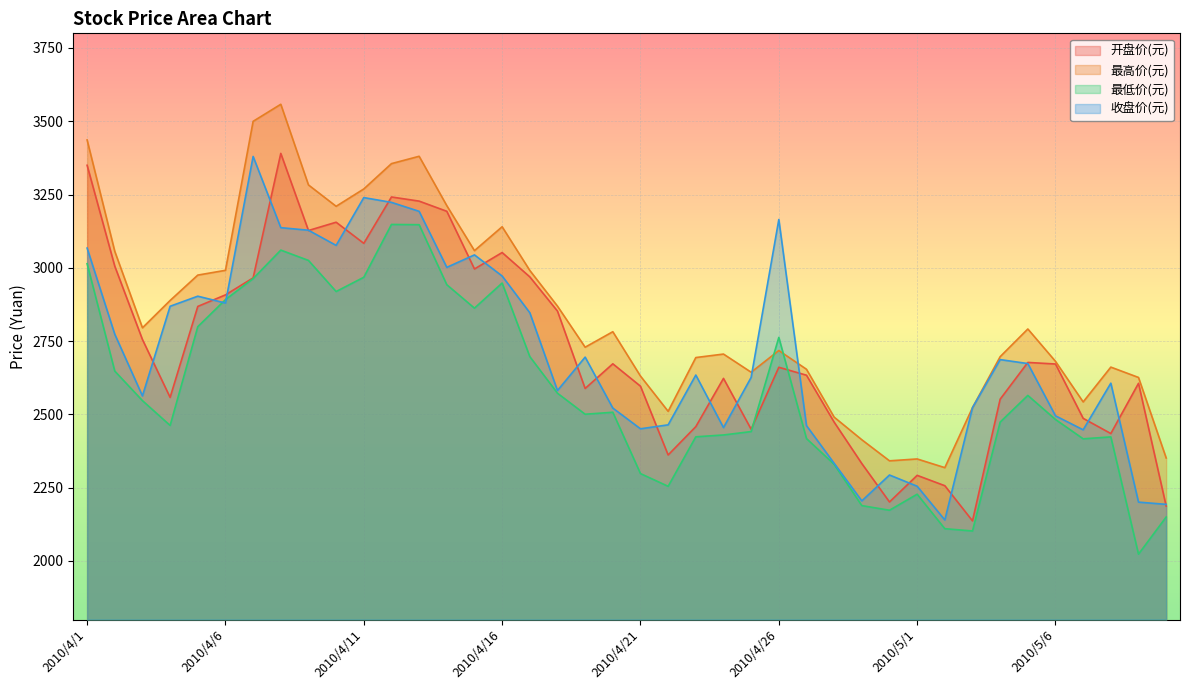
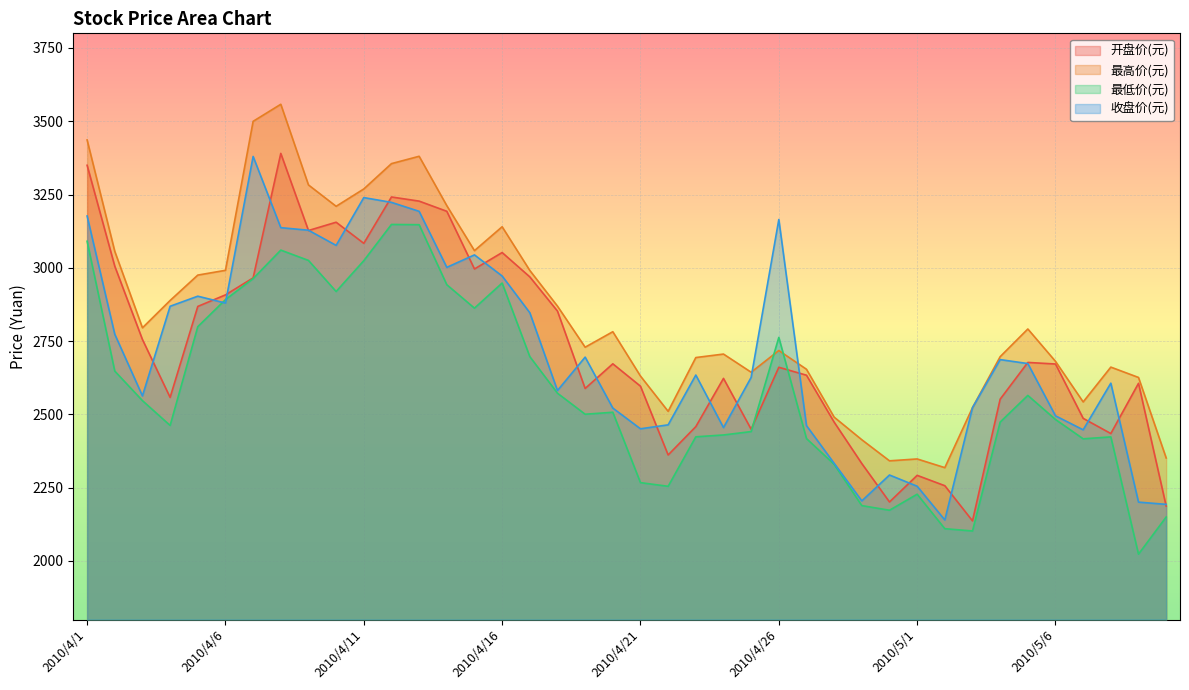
最低价(元), 2010/4/1: 3010 -> 3090
收盘价(元), 2010/4/1: 3070 -> 3180
最低价(元), 2010/4/11: 2970 -> 3020
最低价(元), 2010/4/21: 2300 -> 2270
